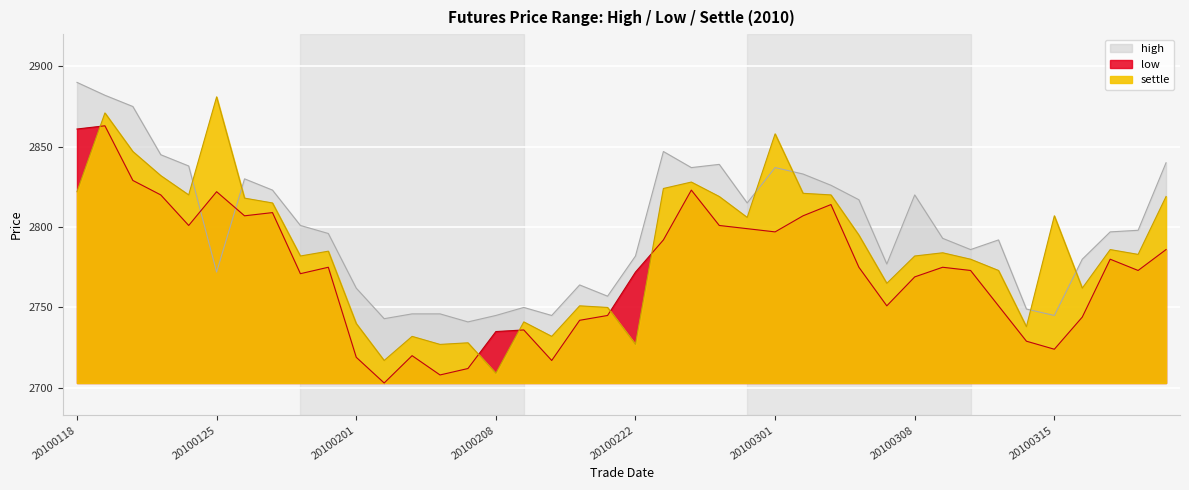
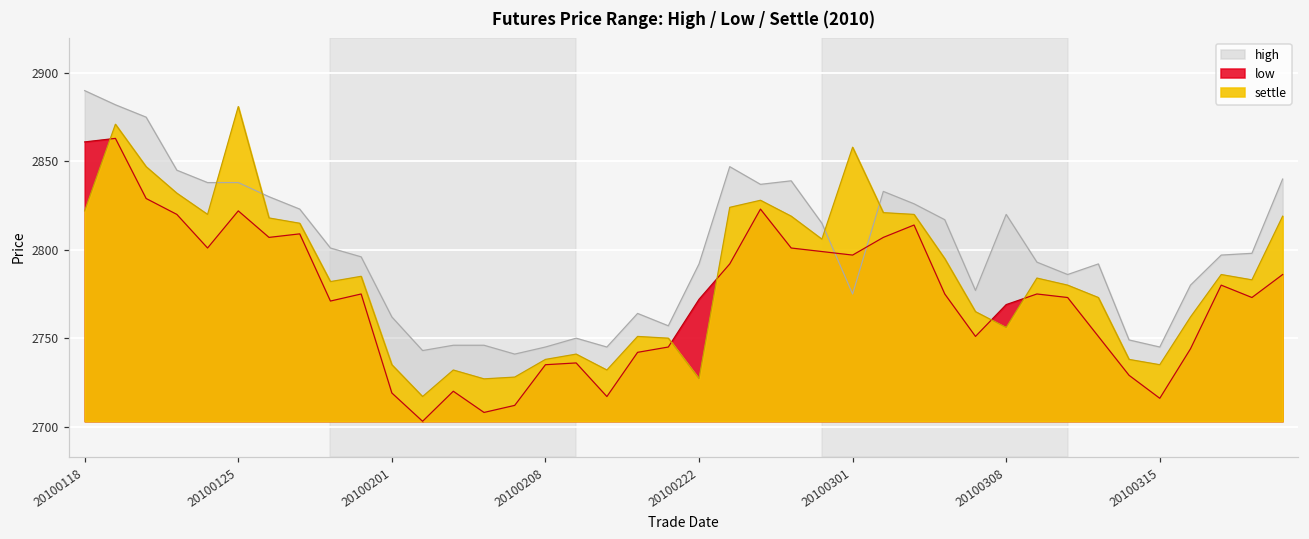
high, 20100125: 2772 -> 2838
settle, 20100201: 2740 -> 2735
settle, 20100208: 2709 -> 2738
high, 20100222: 2782 -> 2792
high, 20100301: 2837 -> 2775
settle, 20100308: 2782 -> 2756
low, 20100315: 2724 -> 2716
settle, 20100315: 2807 -> 2735
